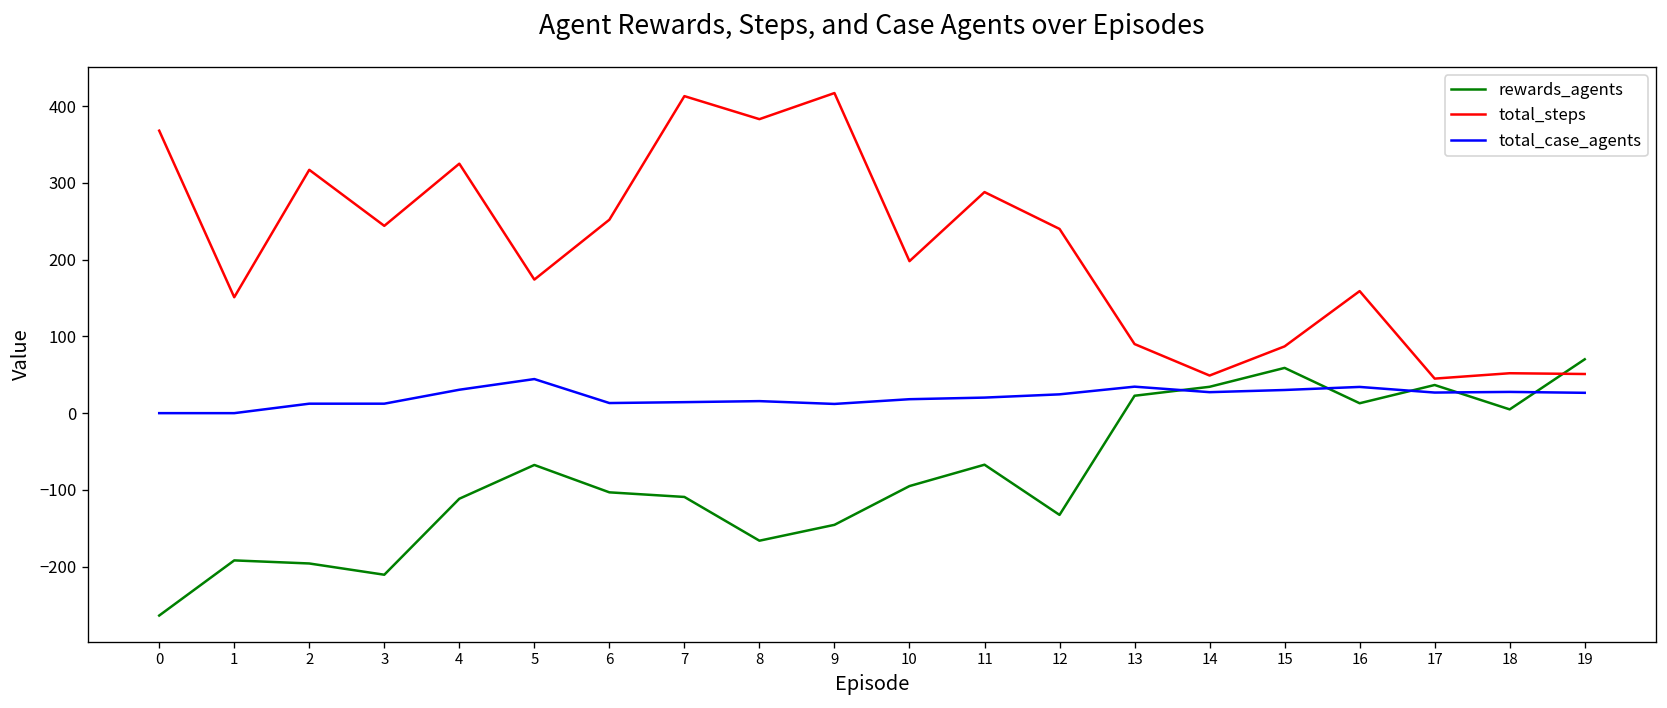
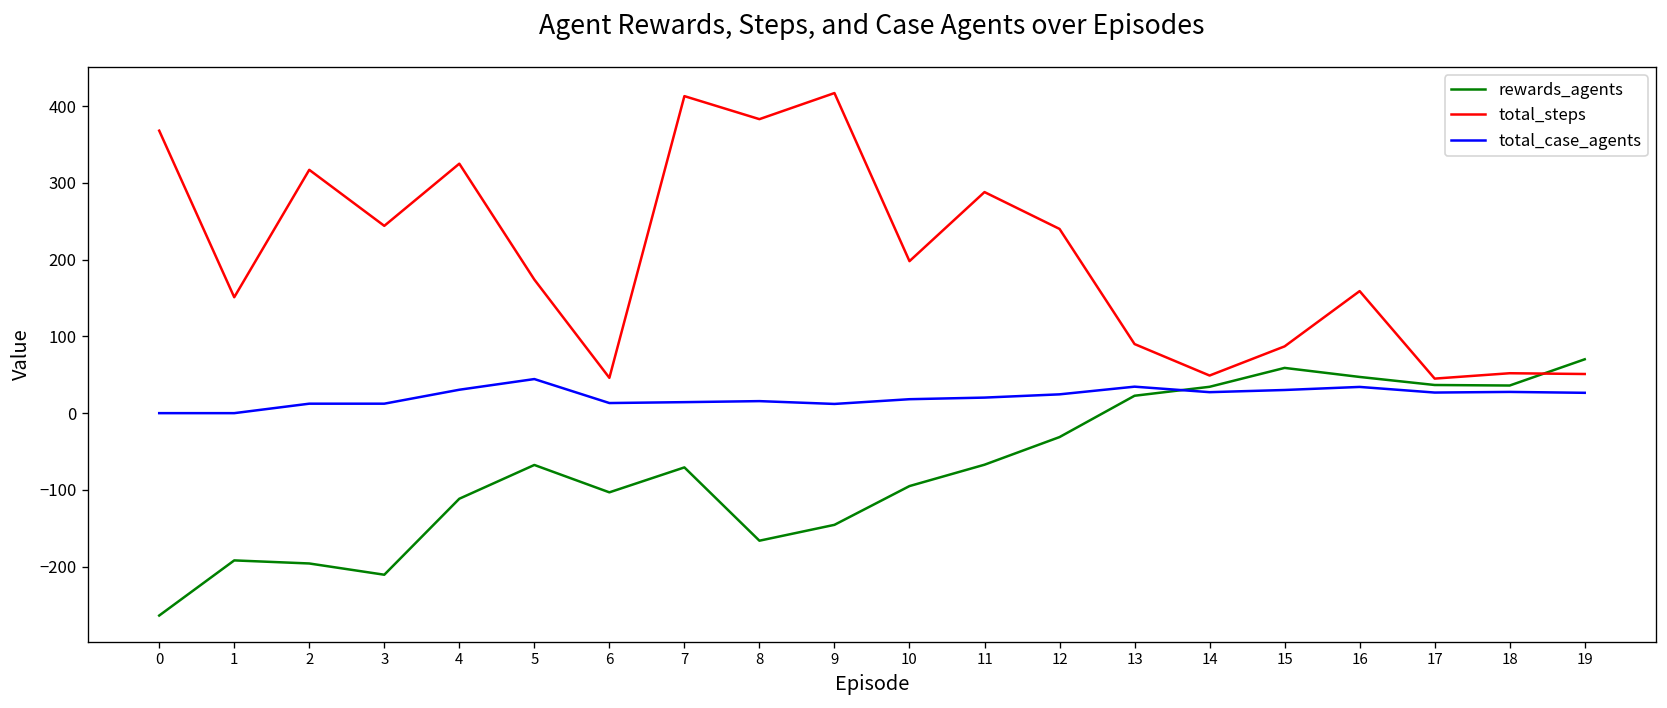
total_steps, 6: 250 -> 50
rewards_agents, 7: -110 -> -70
rewards_agents, 12: -130 -> -30
rewards_agents, 16: 10 -> 50
rewards_agents, 18: 0 -> 40
